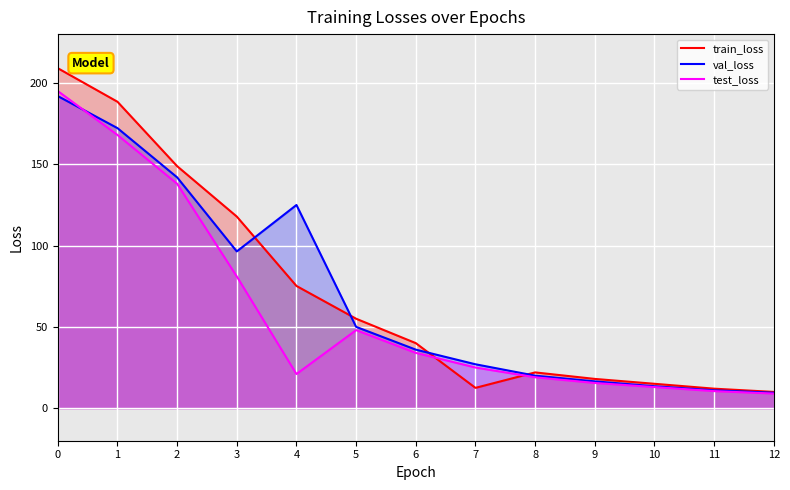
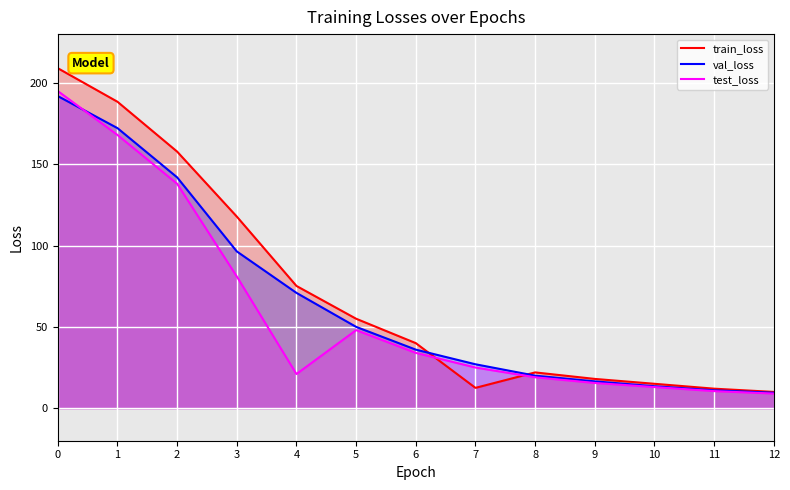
train_loss, 2: 149 -> 158
val_loss, 4: 125 -> 71
